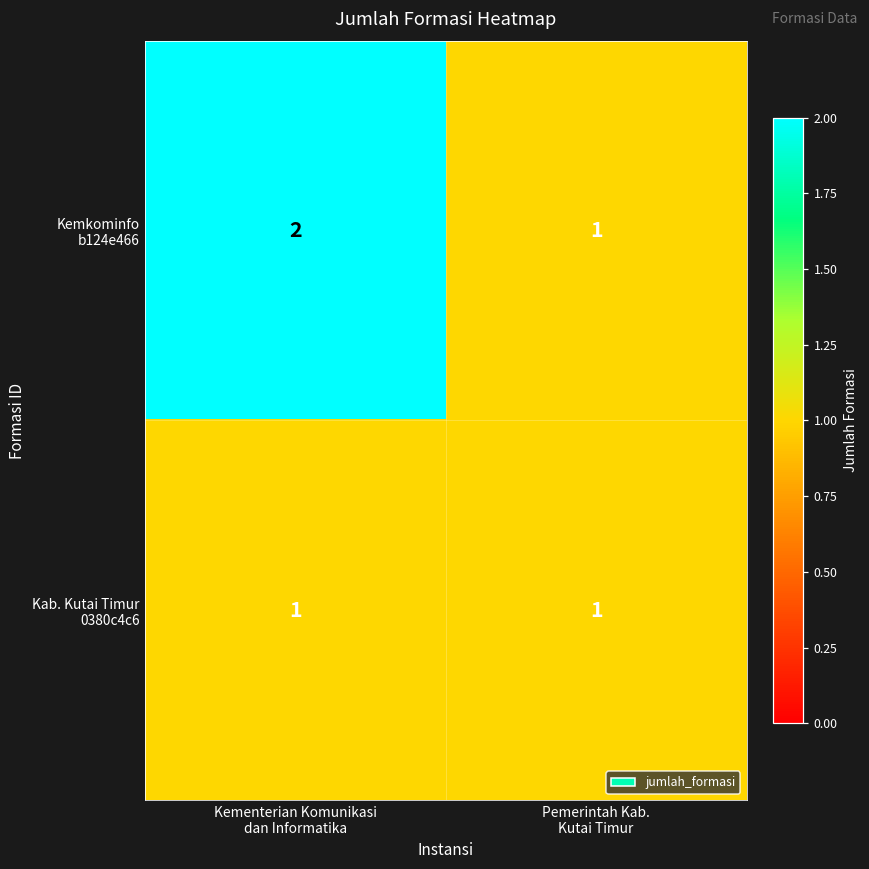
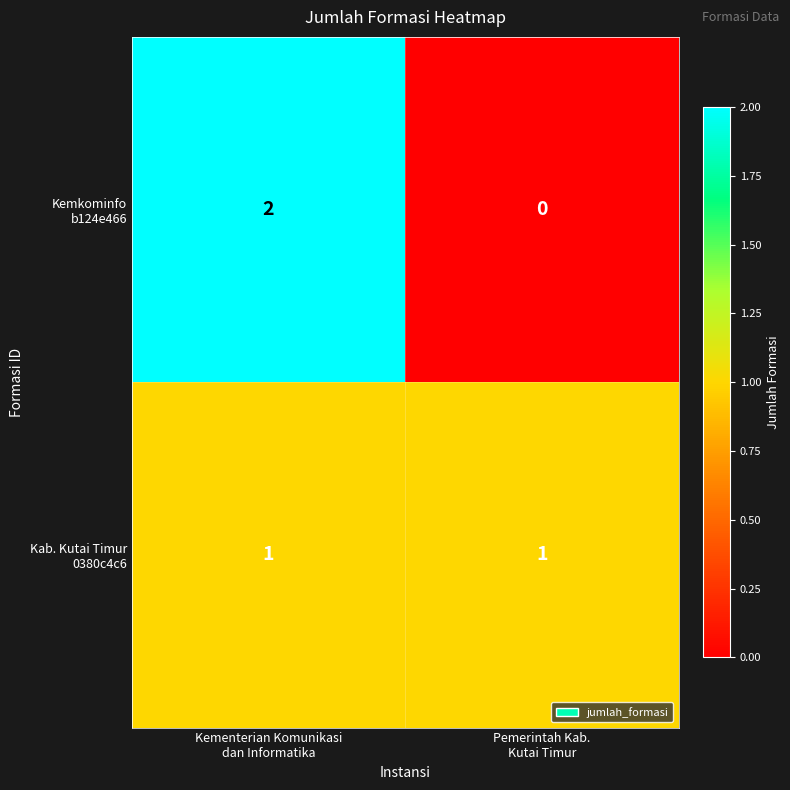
Kemkominfo b124e466, Pemerintah Kab. Kutai Timur: 1 -> 0
